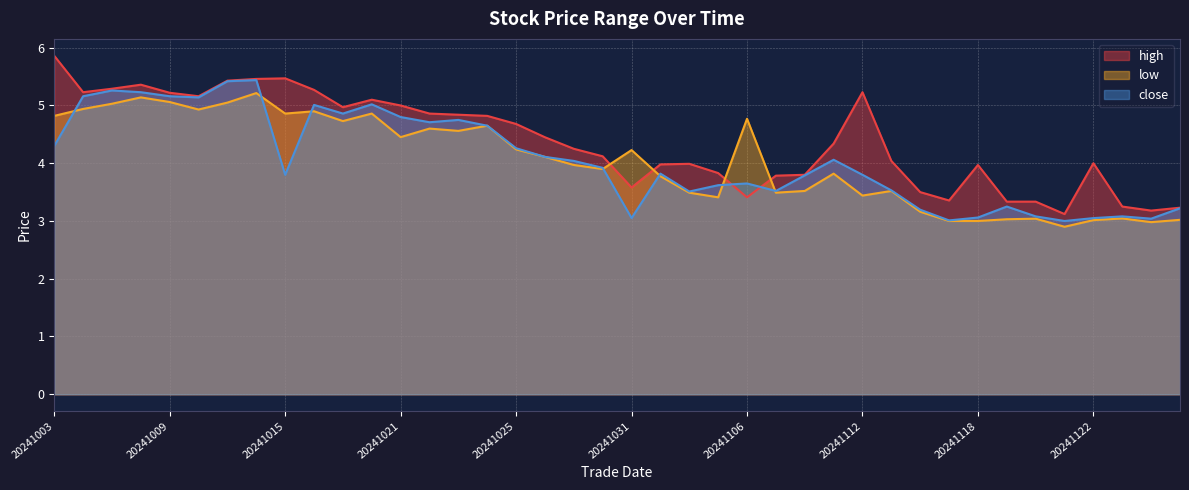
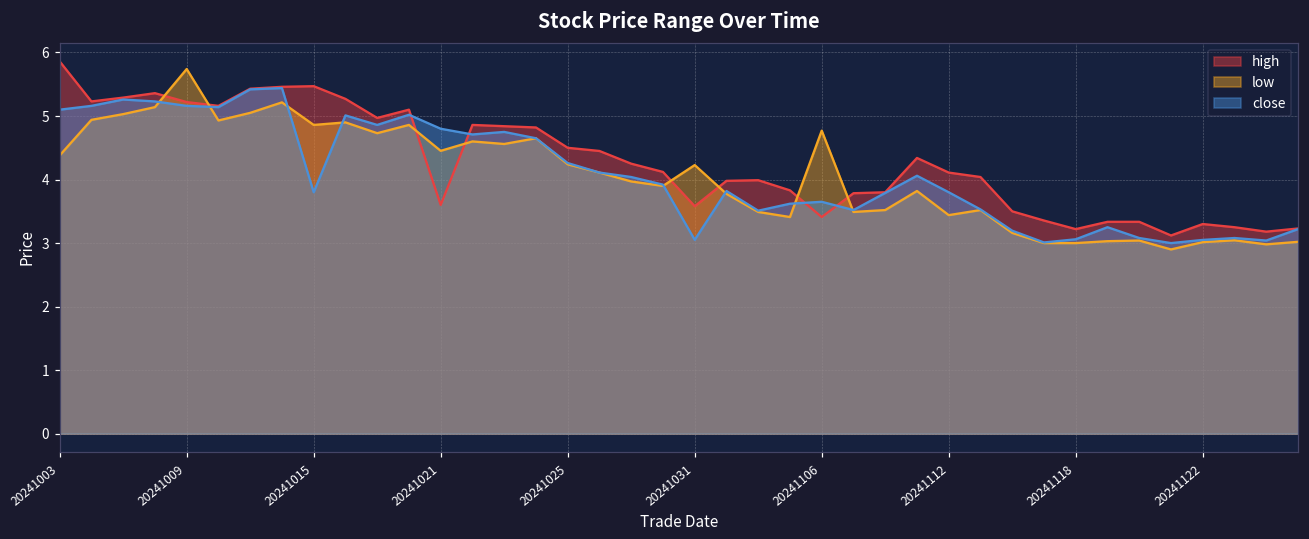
low, 20241003: 4.8 -> 4.4
close, 20241003: 4.3 -> 5.1
low, 20241009: 5.1 -> 5.7
high, 20241021: 5.0 -> 3.6
high, 20241025: 4.7 -> 4.5
high, 20241112: 5.2 -> 4.1
high, 20241118: 4.0 -> 3.2
high, 20241122: 4.0 -> 3.3
